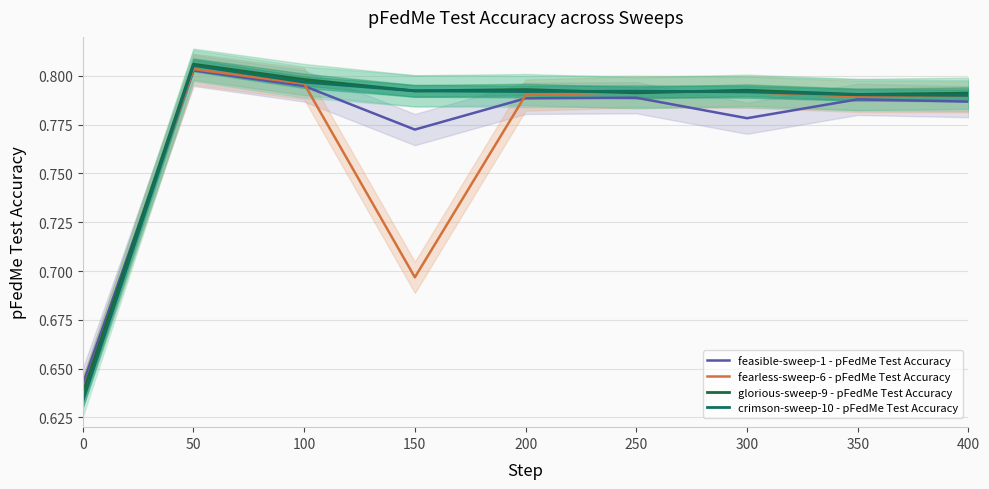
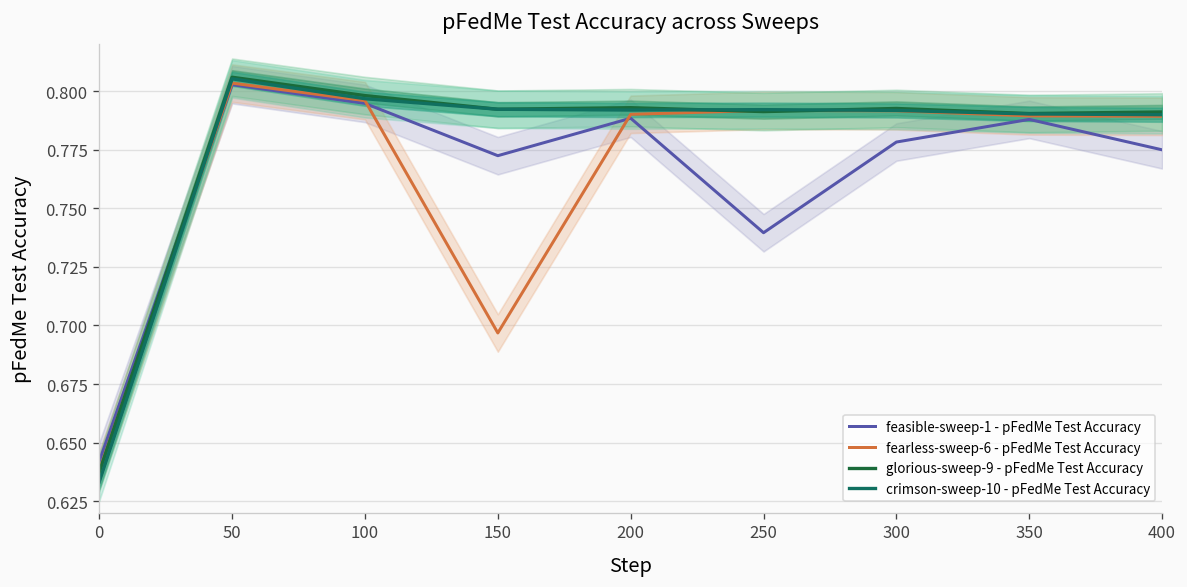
feasible-sweep-1 - pFedMe Test Accuracy, 250: 0.789 -> 0.740
feasible-sweep-1 - pFedMe Test Accuracy, 400: 0.787 -> 0.775
